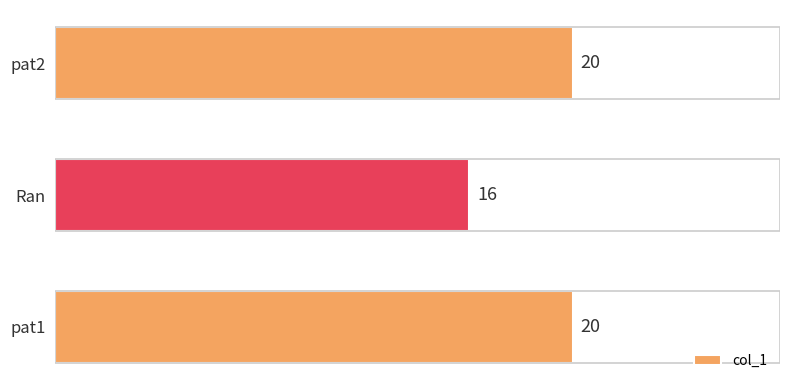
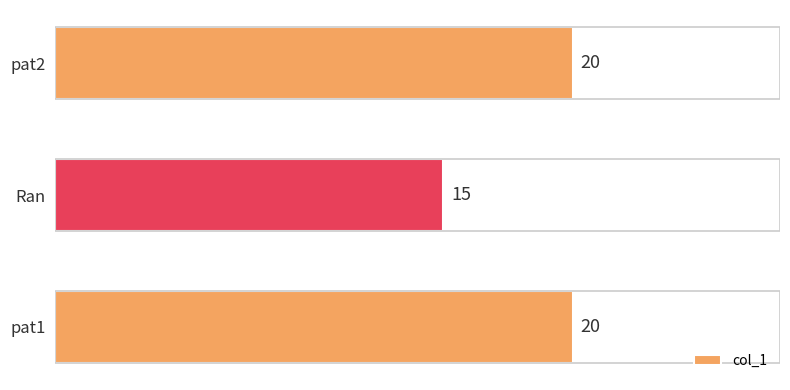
Ran: 16 -> 15
